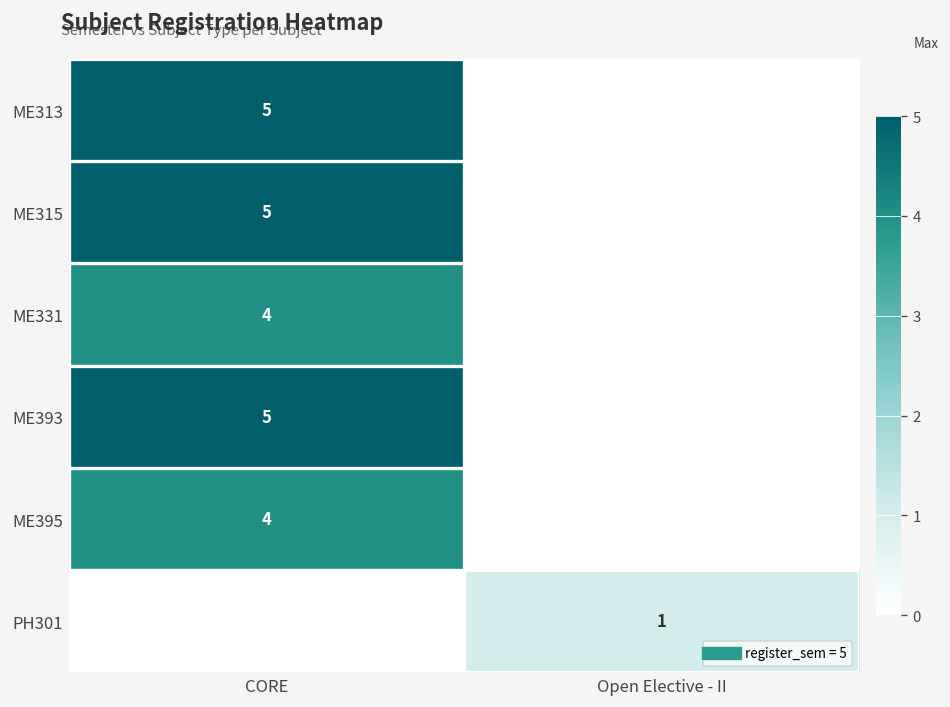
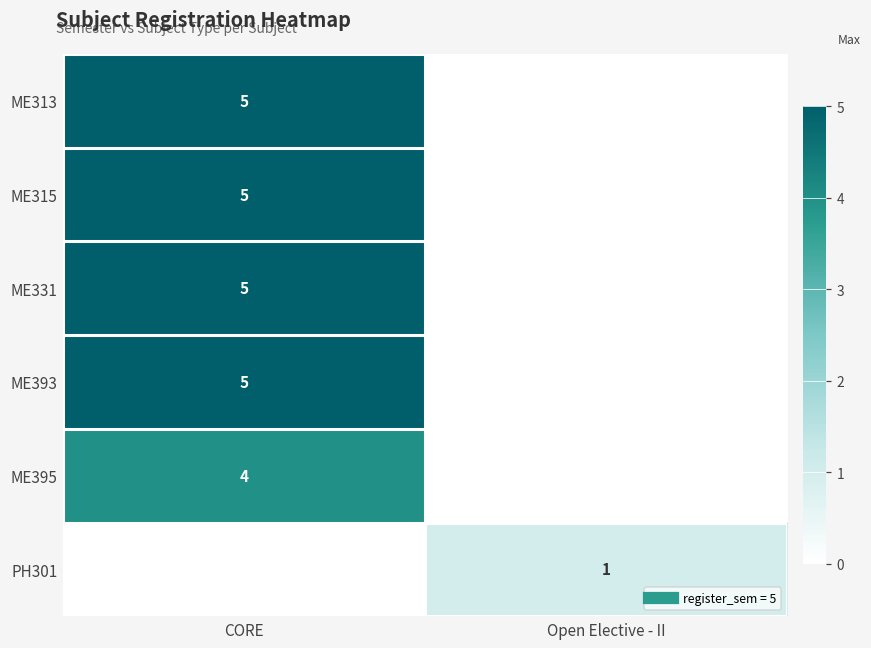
ME331, CORE: 4 -> 5
